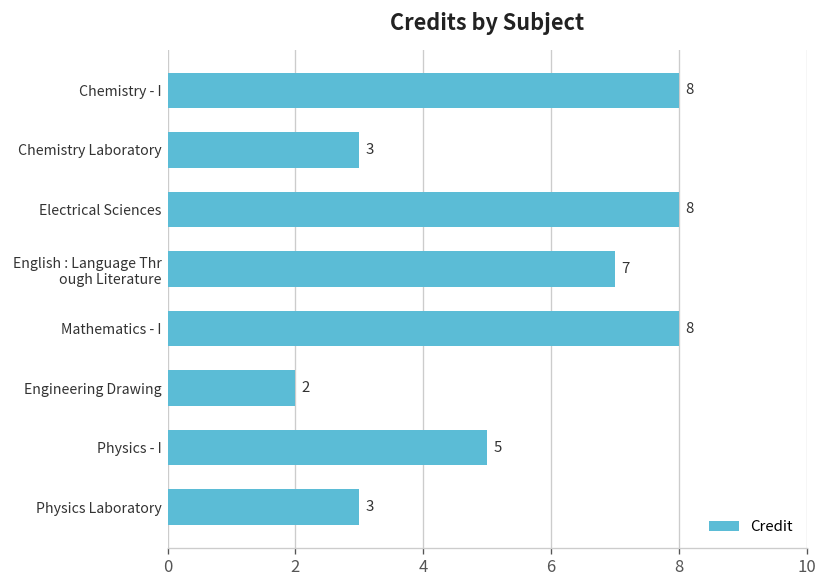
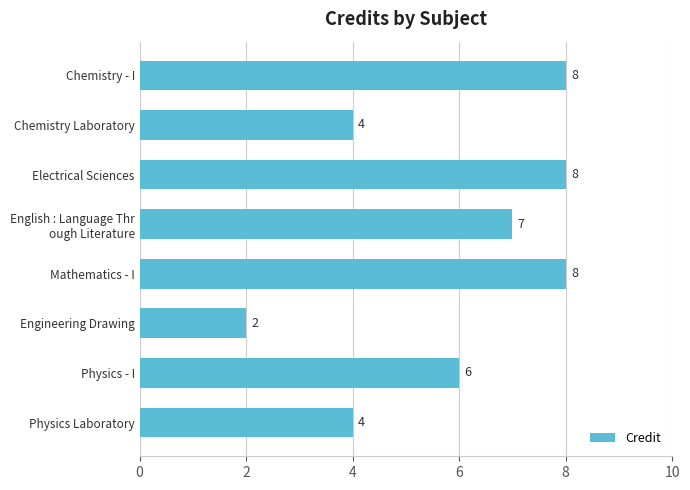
Chemistry Laboratory: 3 -> 4
Physics - I: 5 -> 6
Physics Laboratory: 3 -> 4
